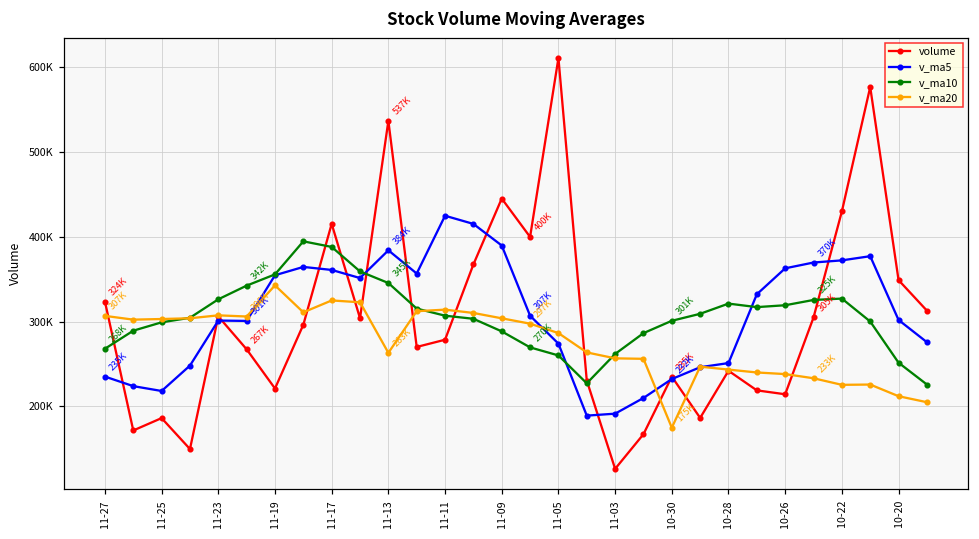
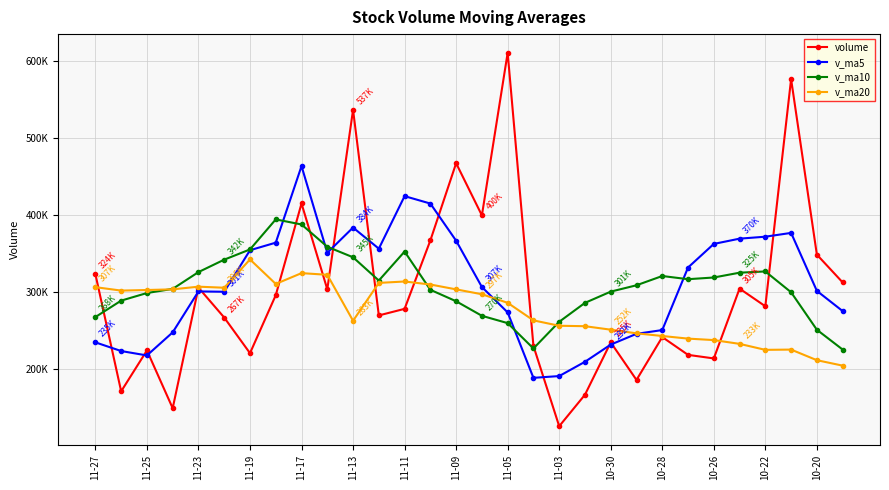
volume, 11-25: 190000 -> 220000
v_ma5, 11-17: 360000 -> 460000
v_ma10, 11-11: 310000 -> 350000
volume, 11-09: 440000 -> 470000
v_ma5, 11-09: 390000 -> 370000
v_ma20, 10-30: 175K -> 252K
volume, 10-22: 430000 -> 280000
